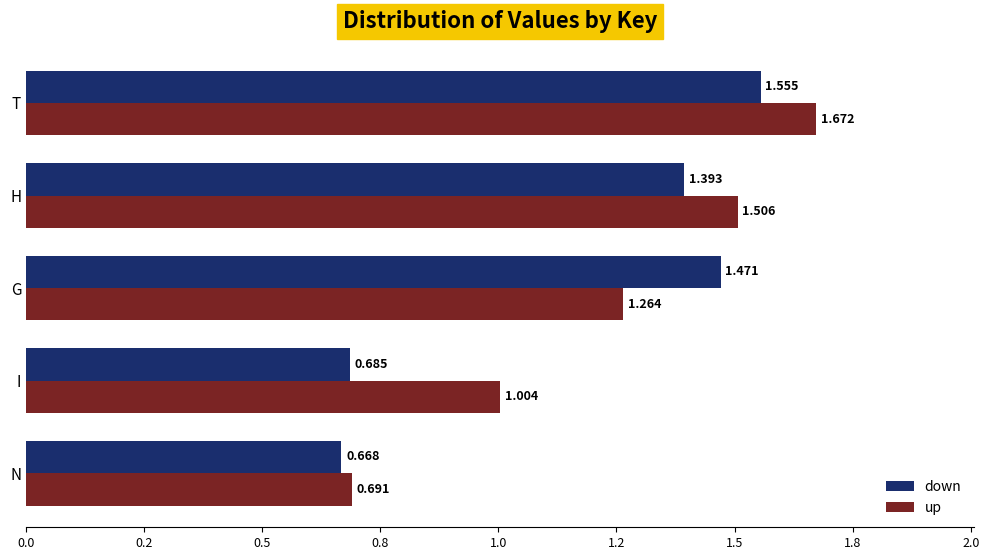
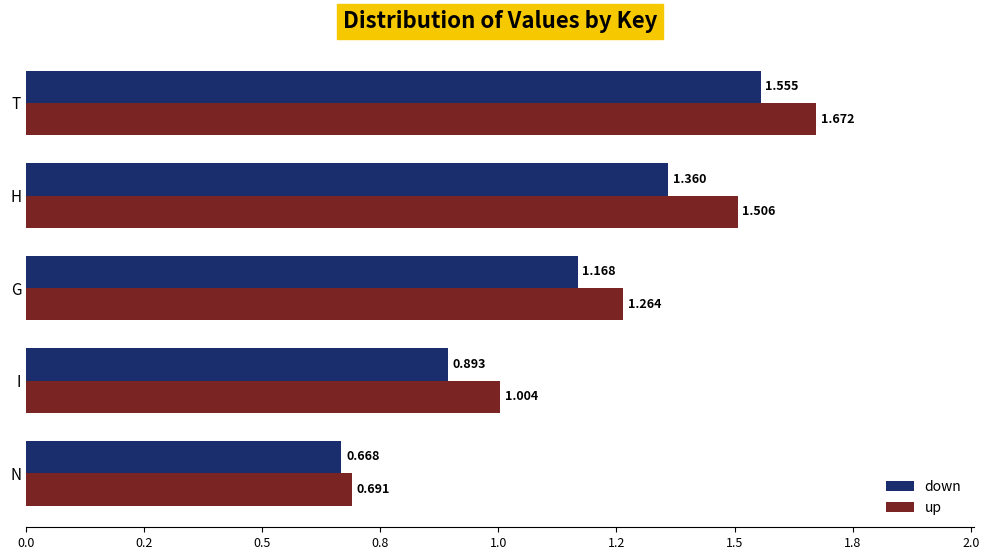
down, H: 1.393 -> 1.360
down, G: 1.471 -> 1.168
down, I: 0.685 -> 0.893
